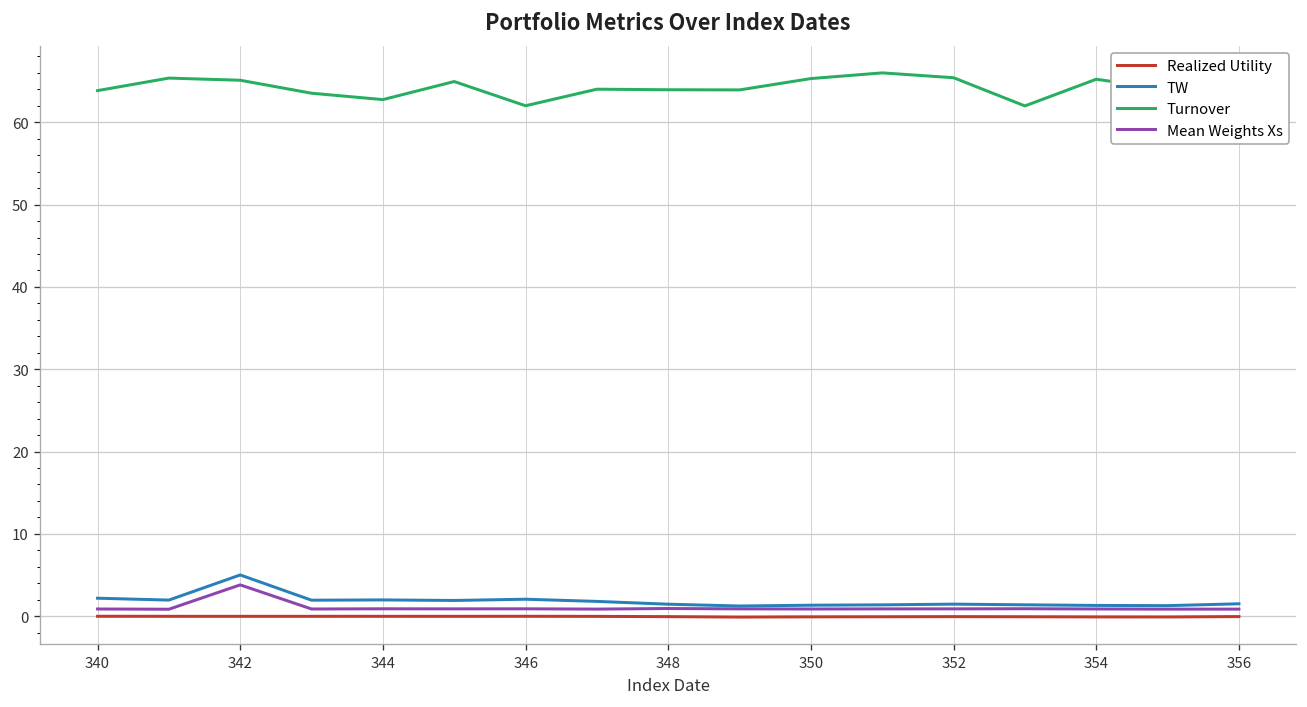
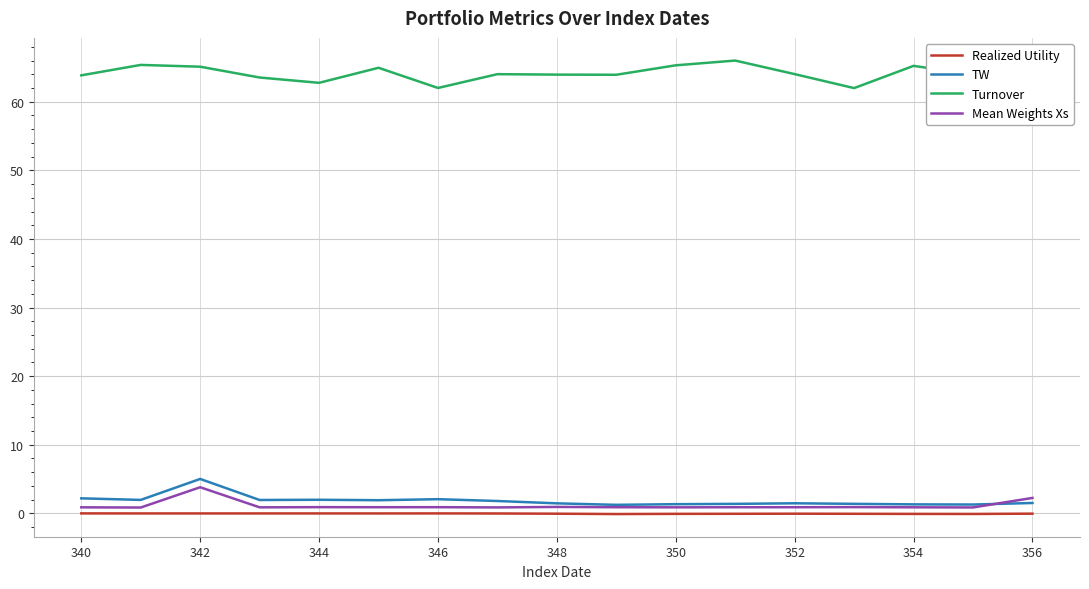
Turnover, 352: 65 -> 64
Mean Weights Xs, 356: 1 -> 2
